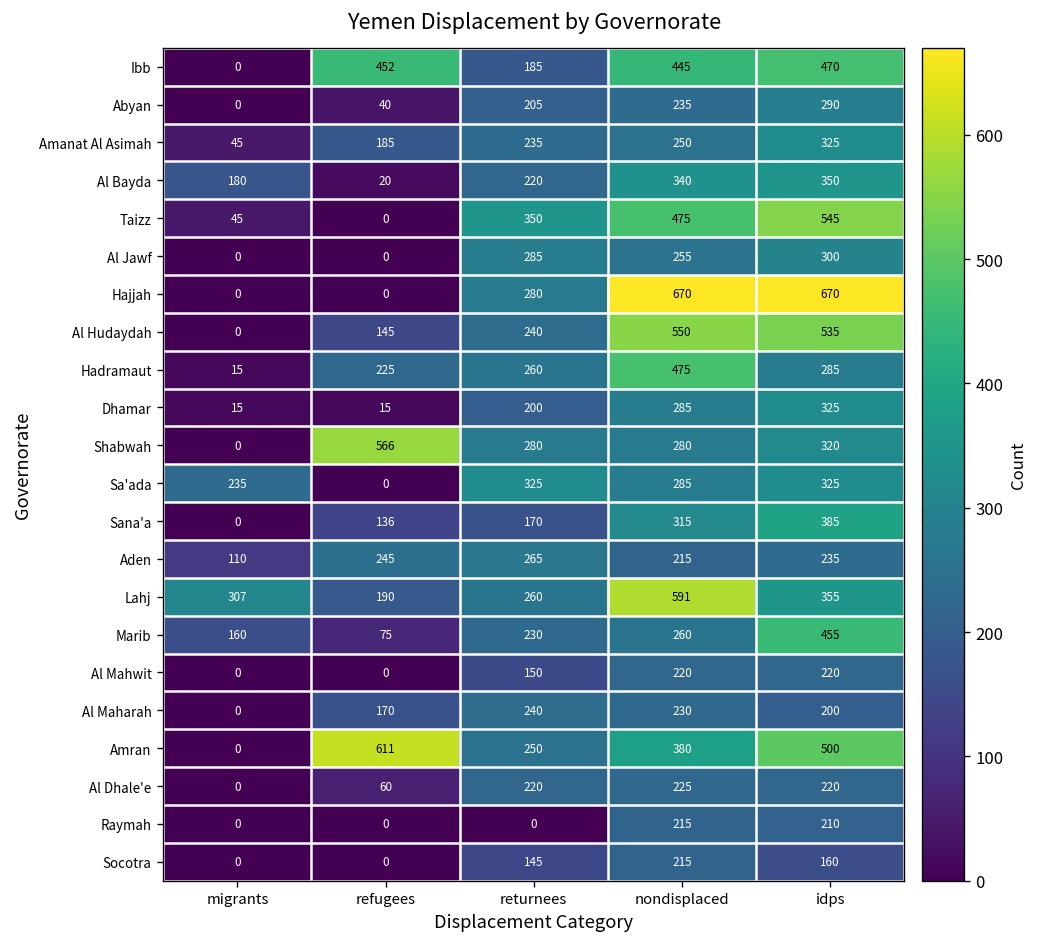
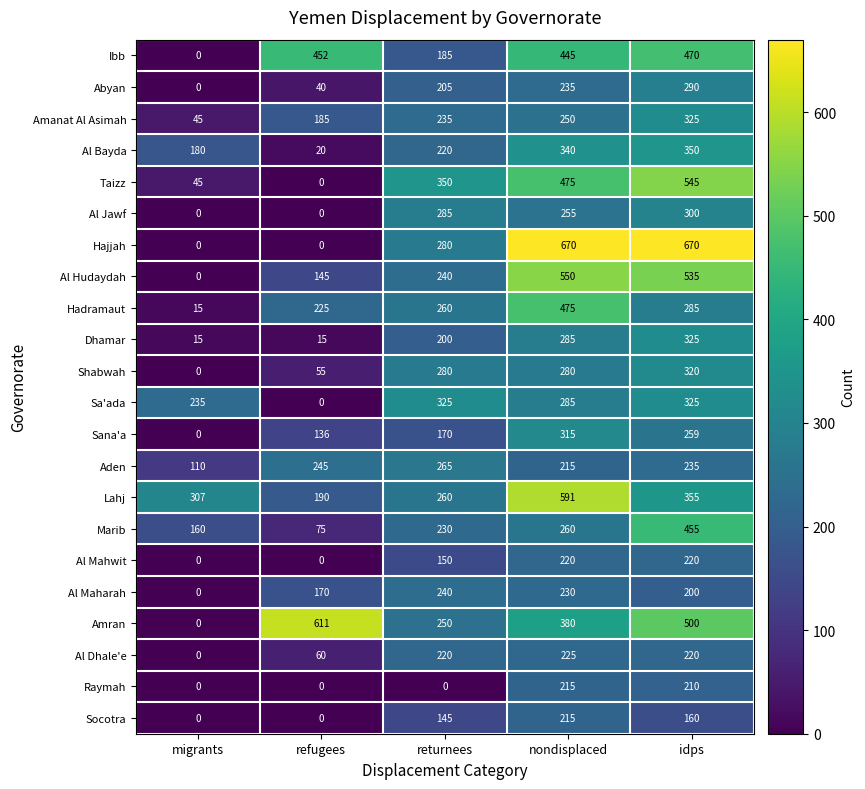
Shabwah, refugees: 566 -> 55
Sana'a, idps: 385 -> 259
